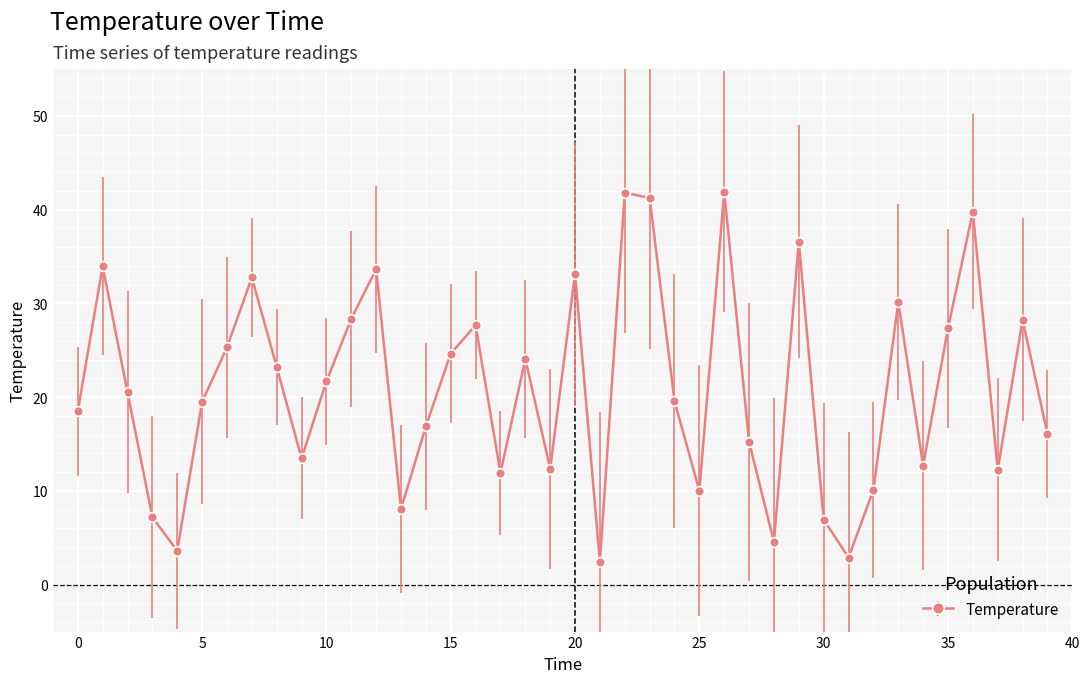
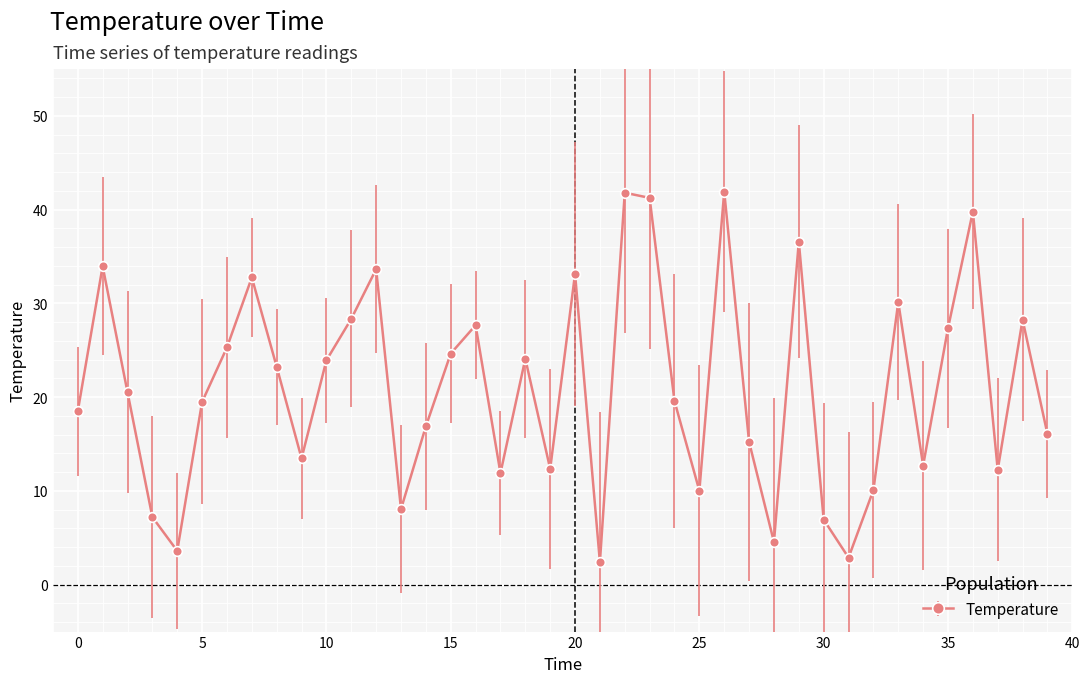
10: 22 -> 24
